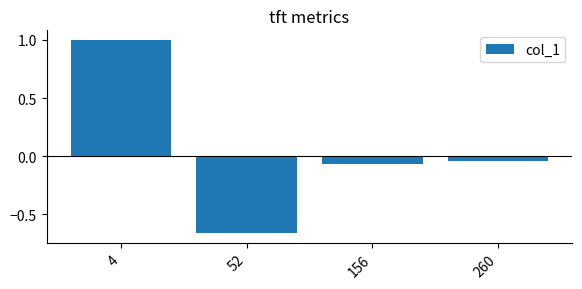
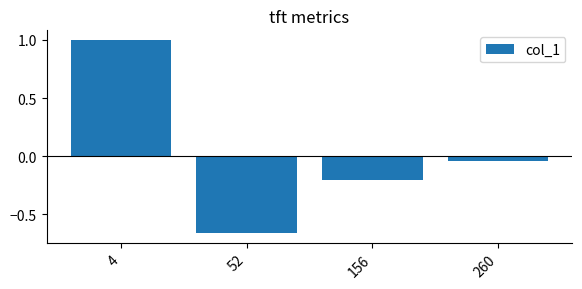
156: -0.07 -> -0.21
